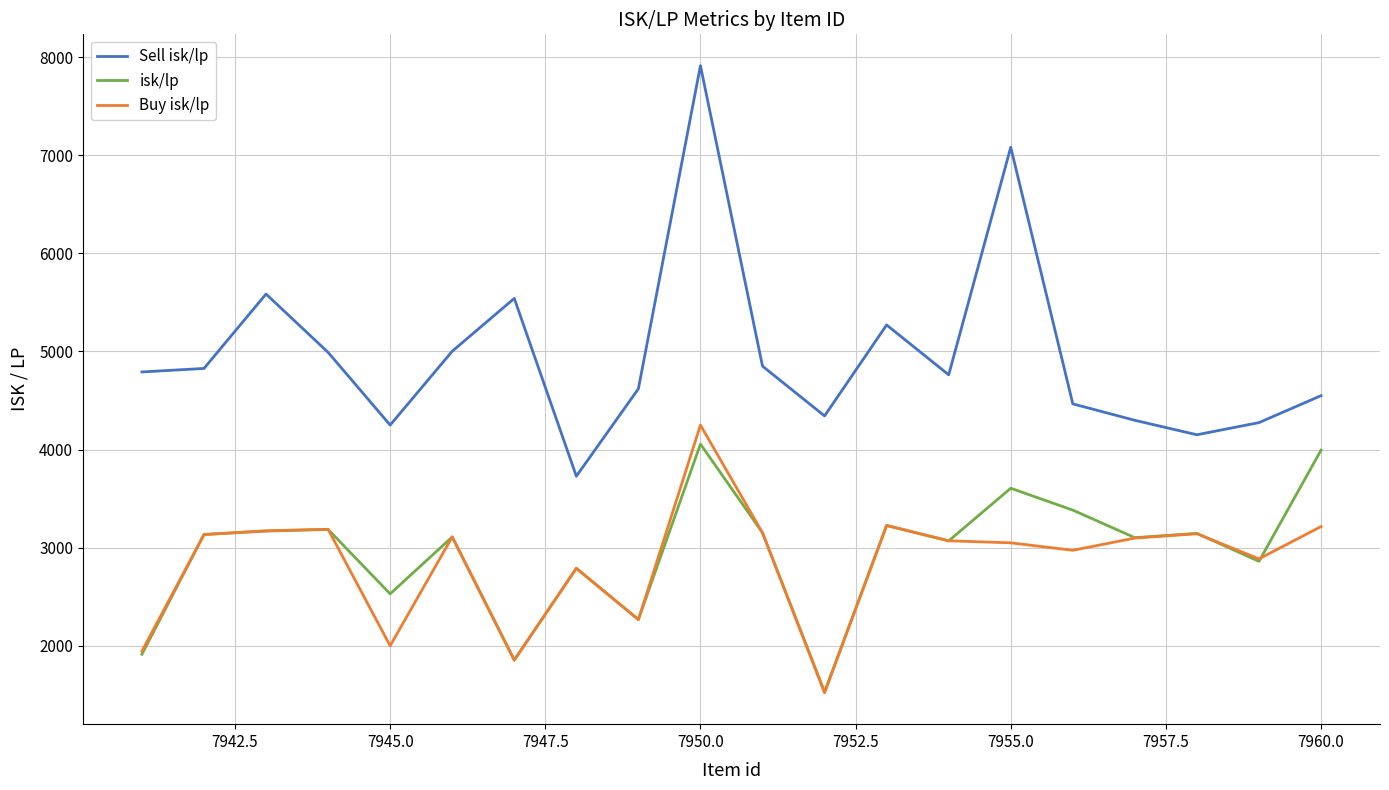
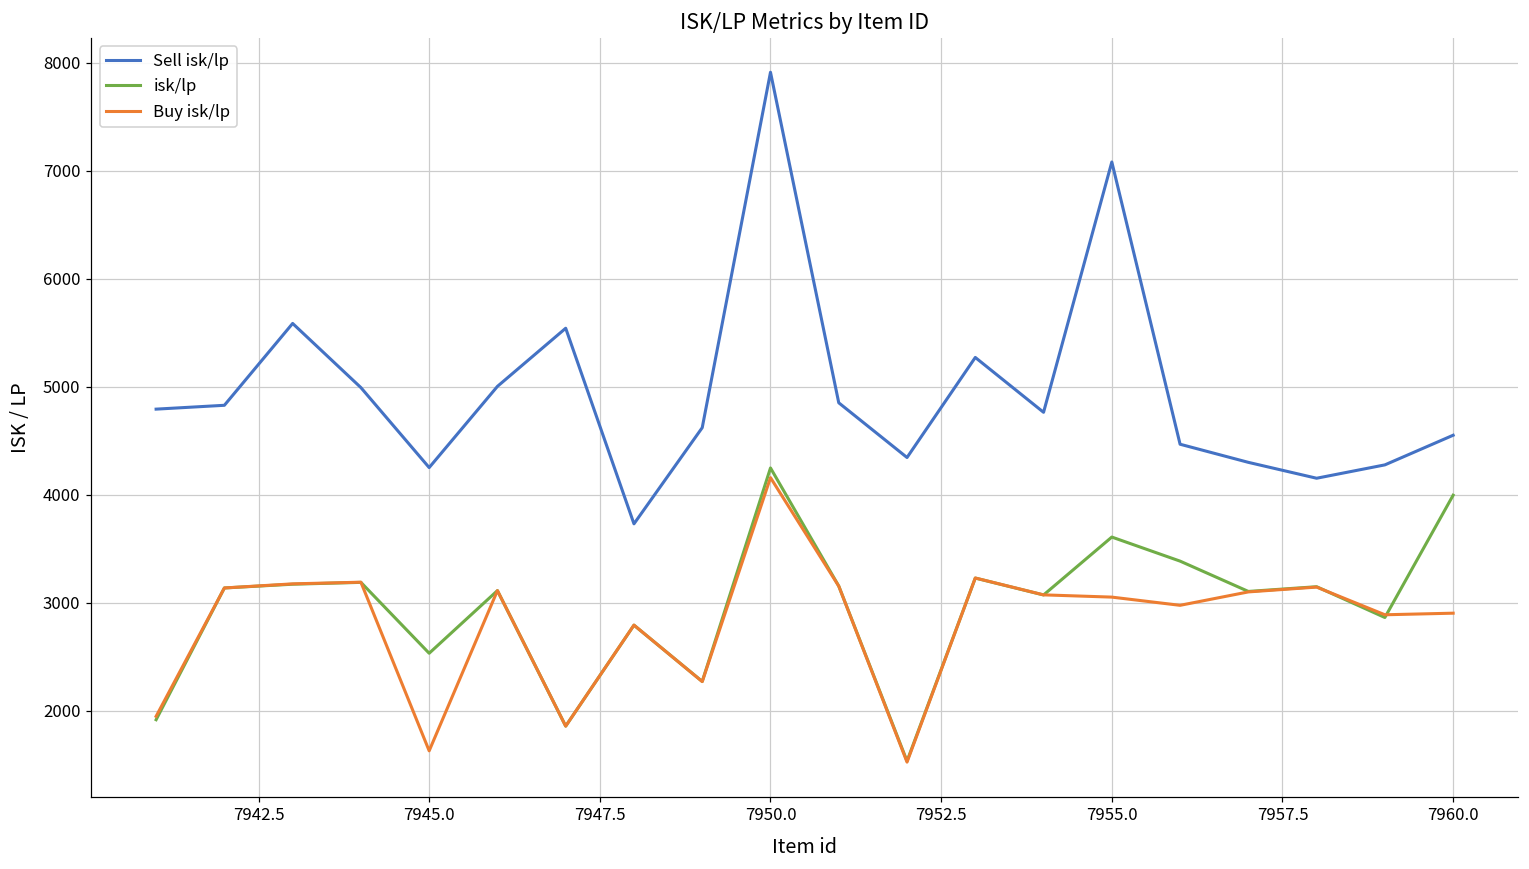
Buy isk/lp, 7945.0: 2000 -> 1600
isk/lp, 7950.0: 4100 -> 4200
Buy isk/lp, 7950.0: 4300 -> 4200
Buy isk/lp, 7960.0: 3200 -> 2900
